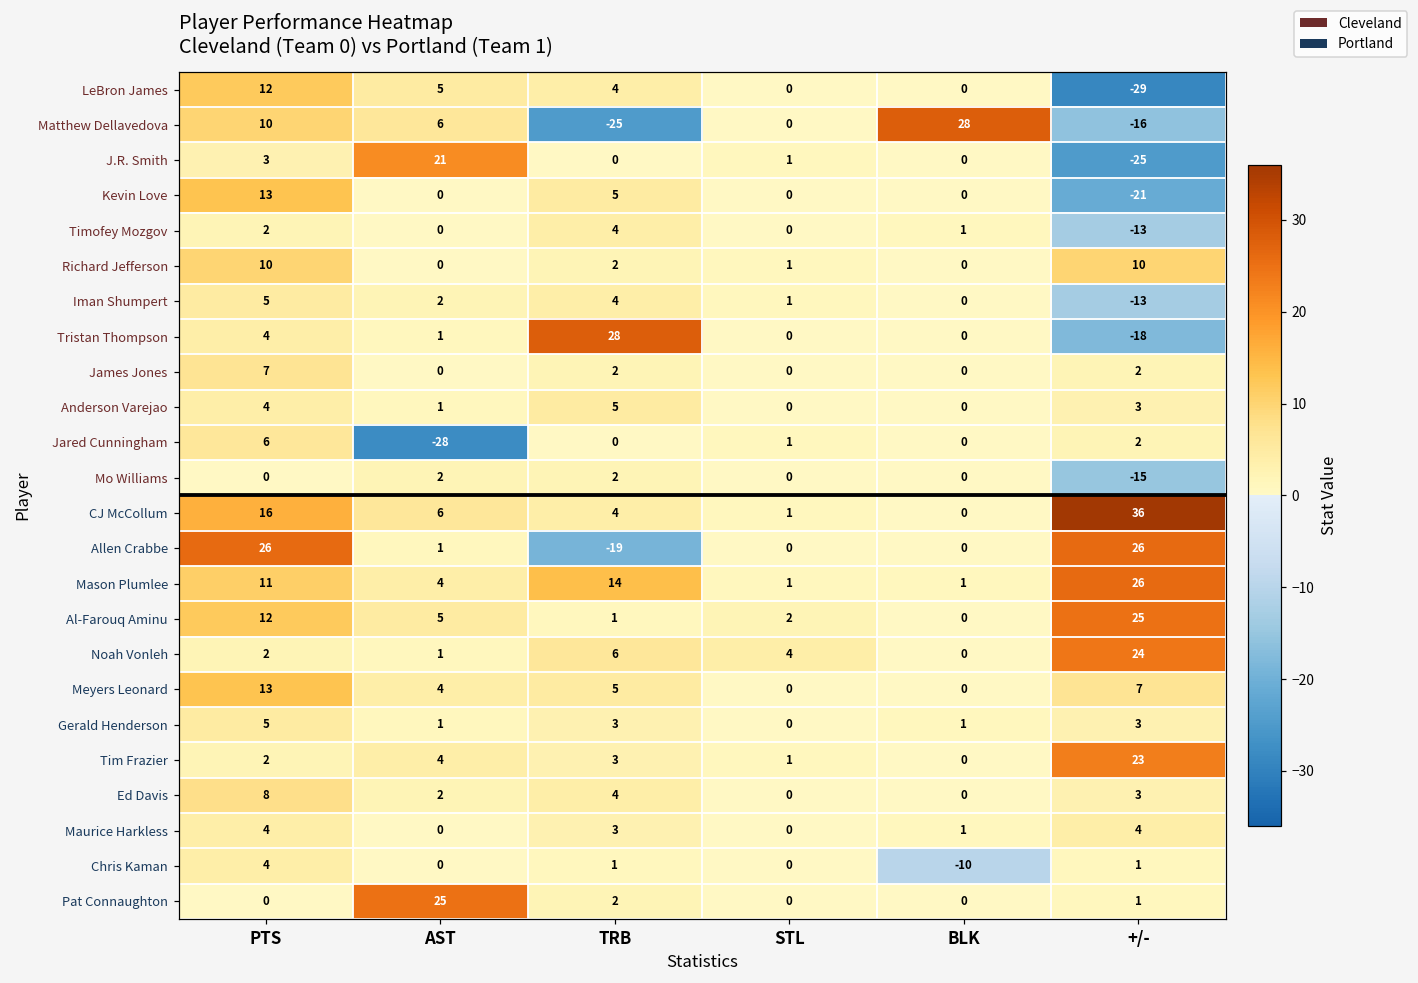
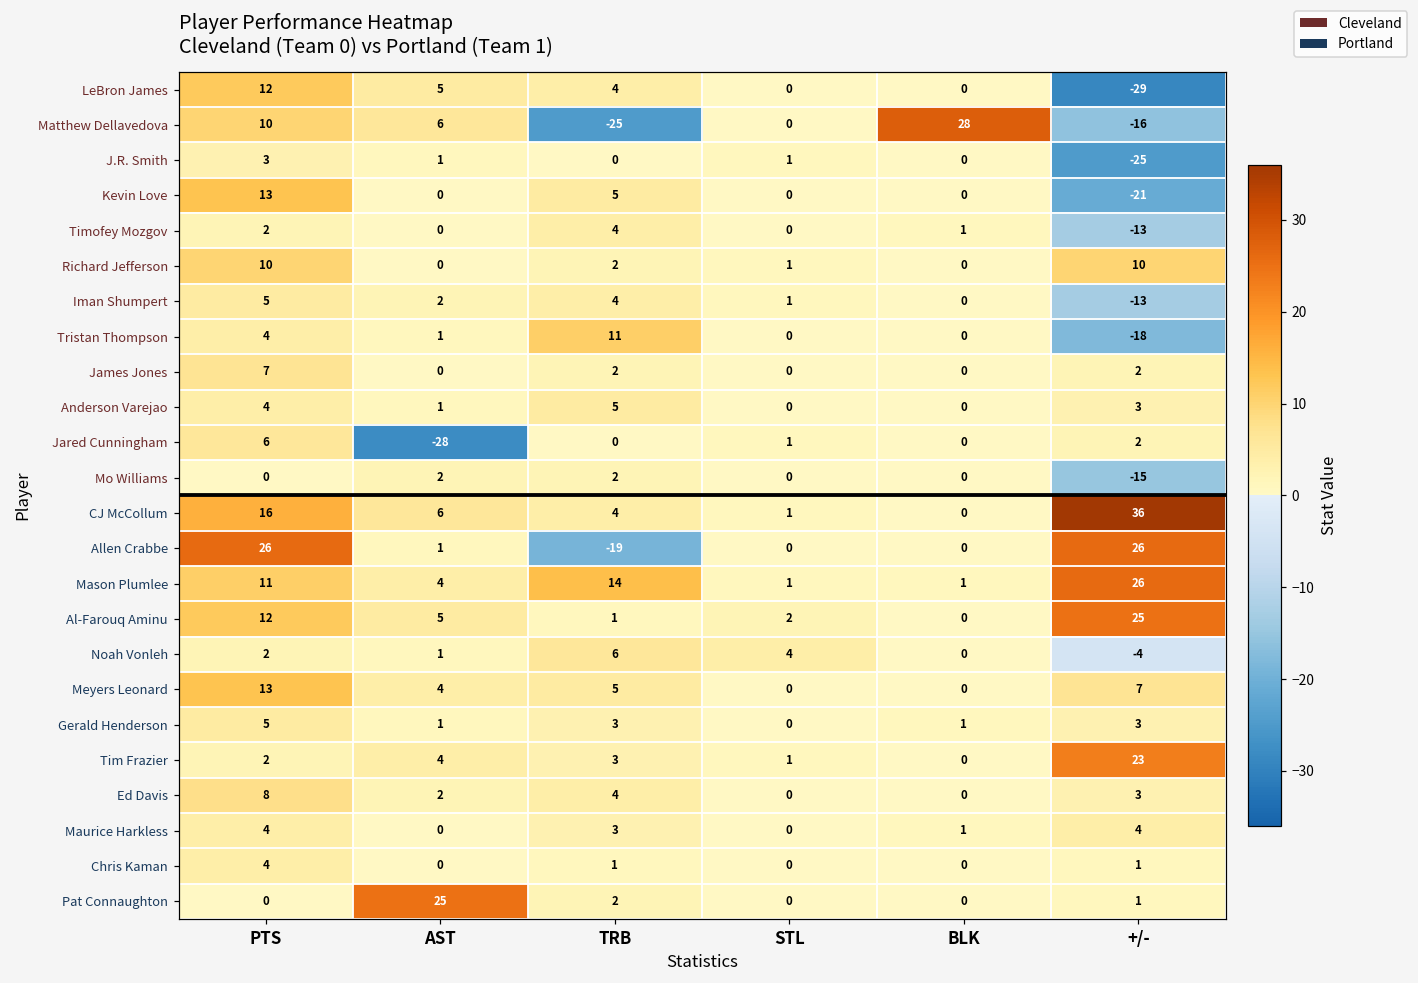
J.R. Smith, AST: 21 -> 1
Tristan Thompson, TRB: 28 -> 11
Noah Vonleh, +/-: 24 -> -4
Chris Kaman, BLK: -10 -> 0
